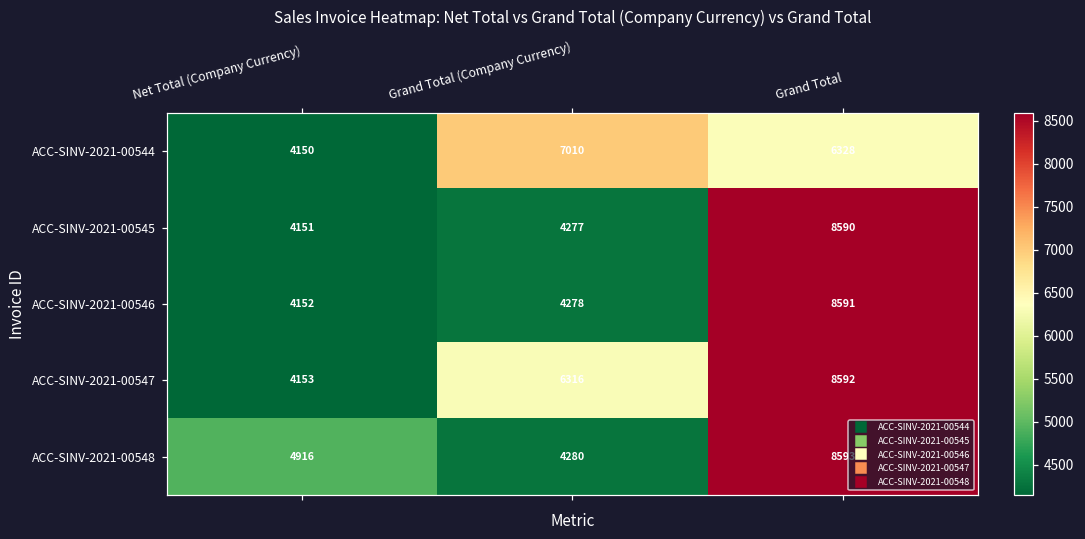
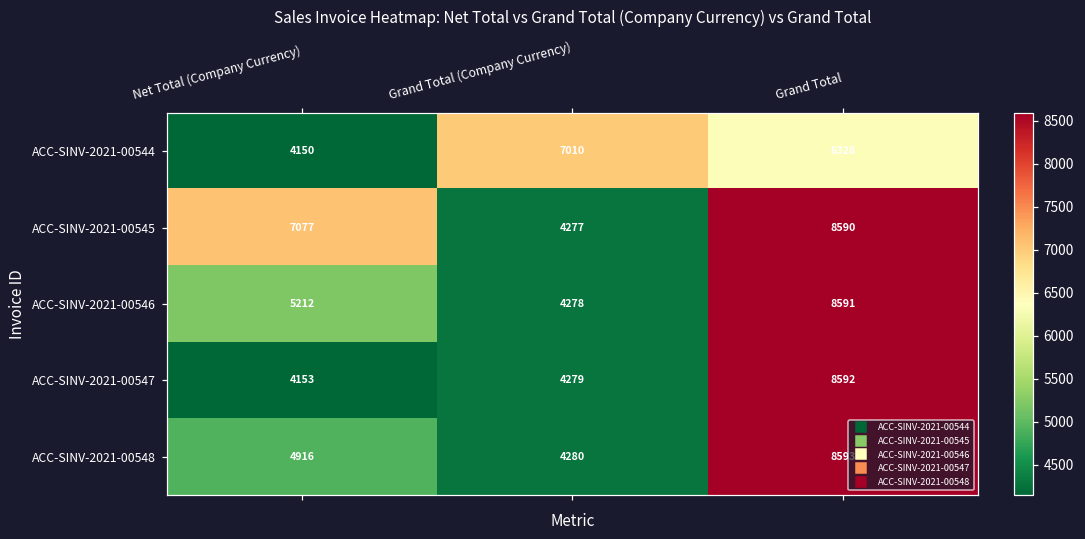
ACC-SINV-2021-00545, Net Total (Company Currency): 4151 -> 7077
ACC-SINV-2021-00546, Net Total (Company Currency): 4152 -> 5212
ACC-SINV-2021-00547, Grand Total (Company Currency): 6316 -> 4279
